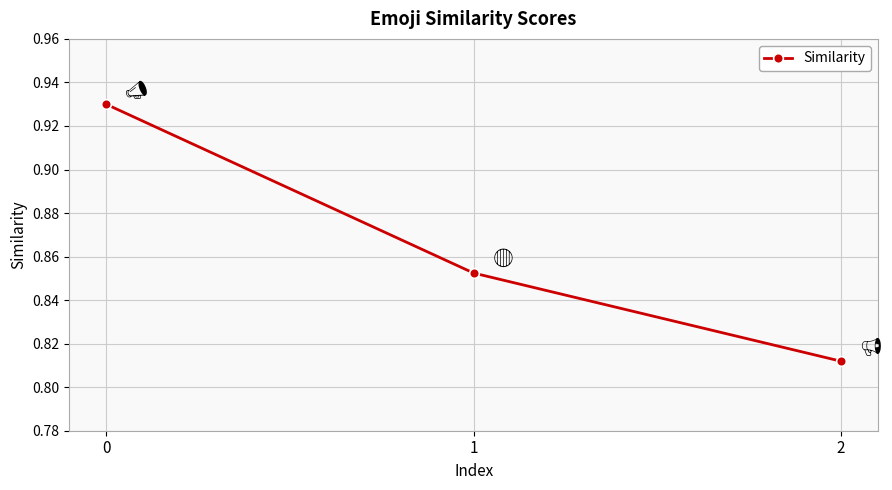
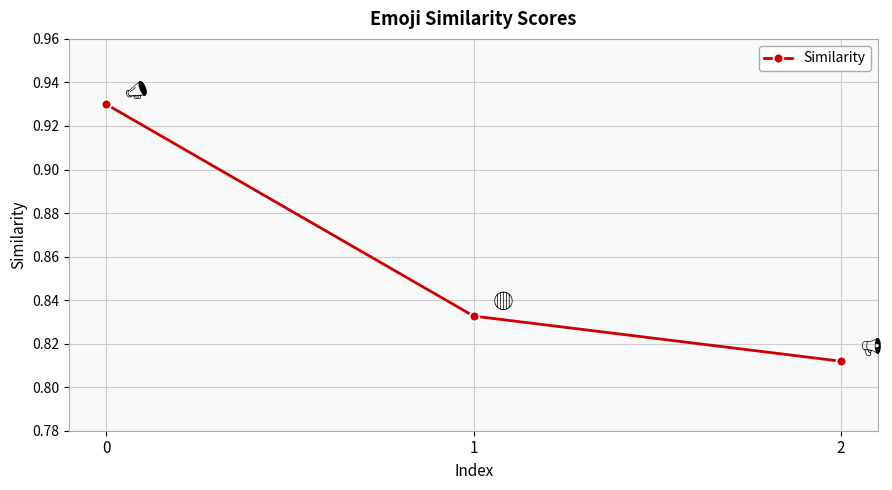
1: 0.852 -> 0.833
